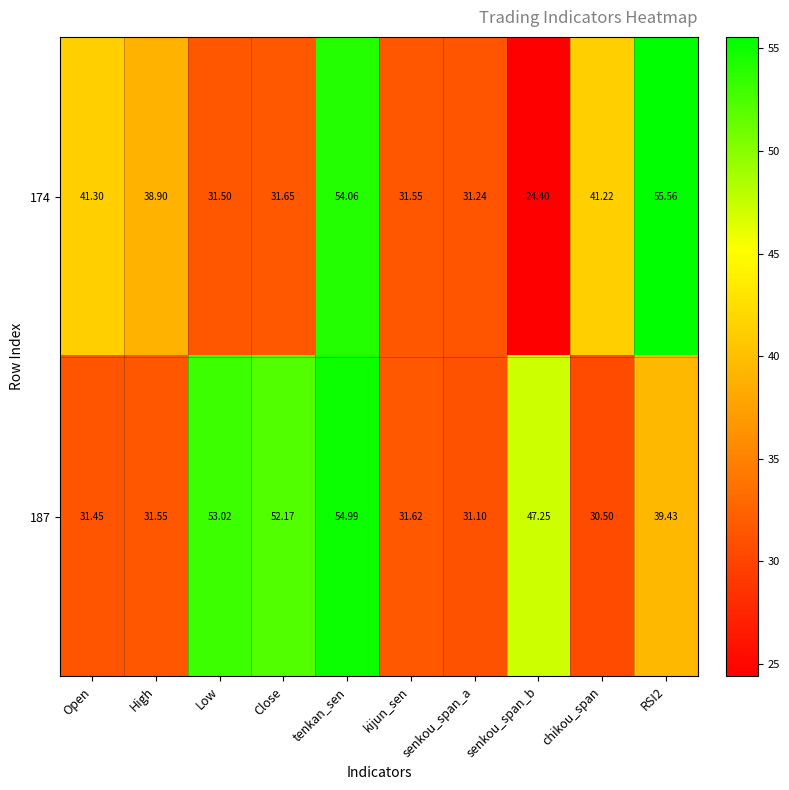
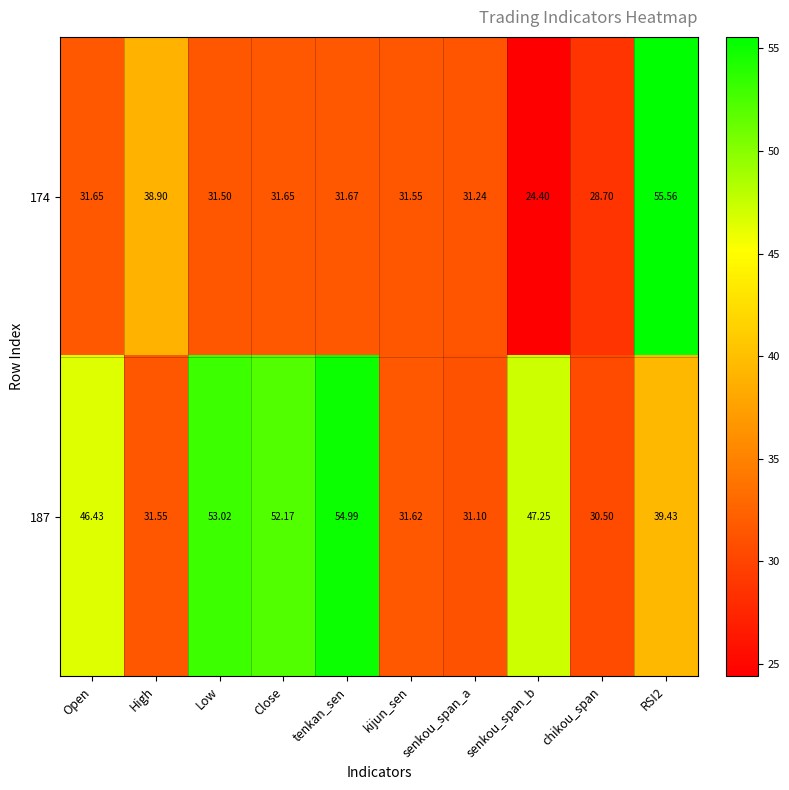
174, Open: 41.30 -> 31.65
174, tenkan_sen: 54.06 -> 31.67
174, chikou_span: 41.22 -> 28.70
187, Open: 31.45 -> 46.43
